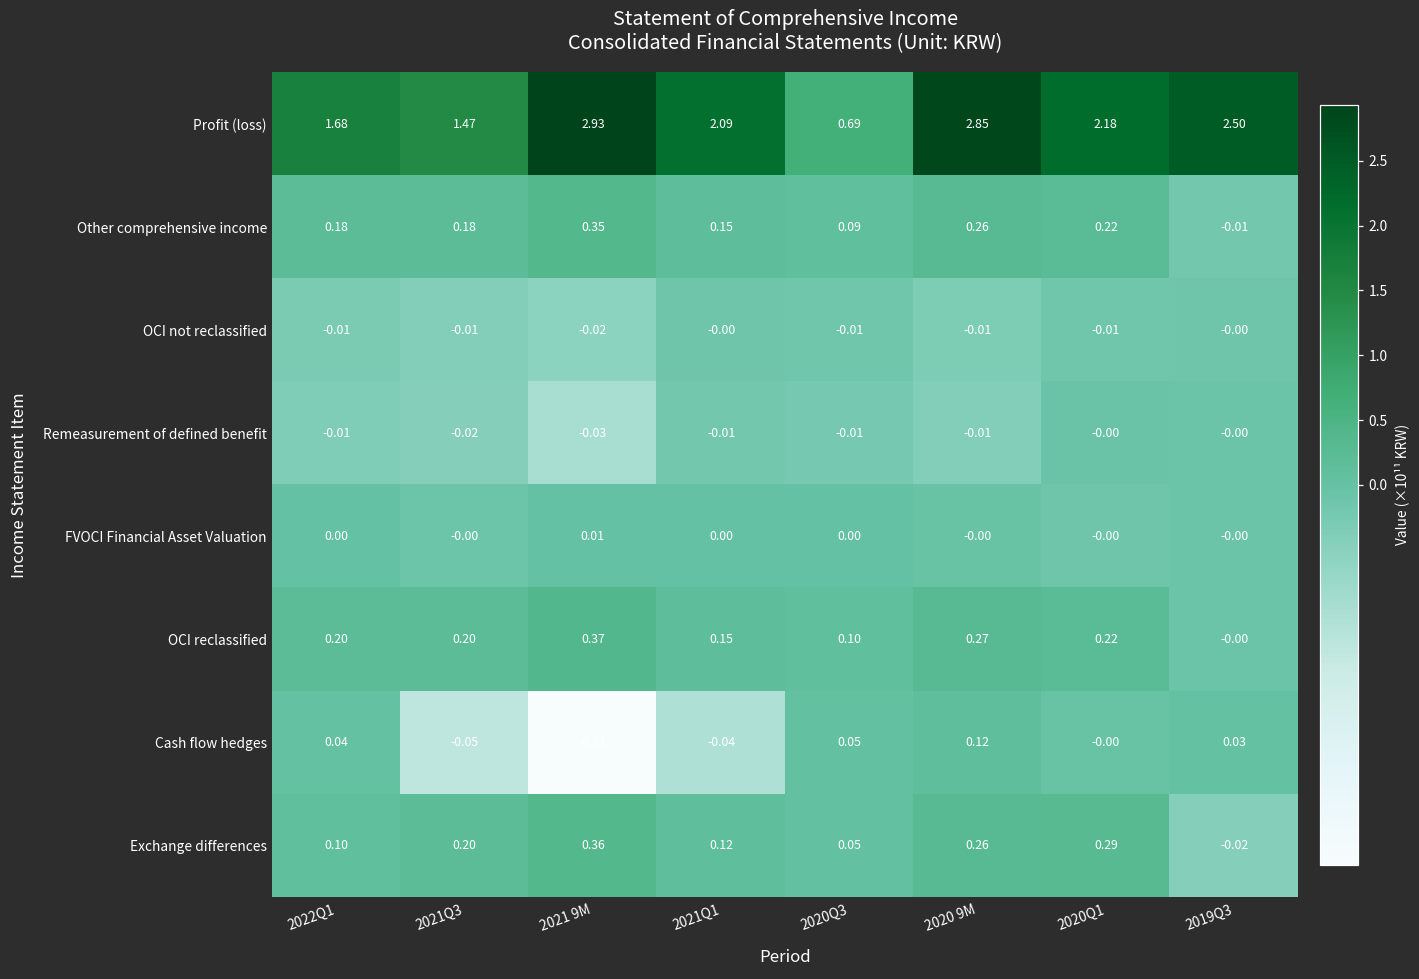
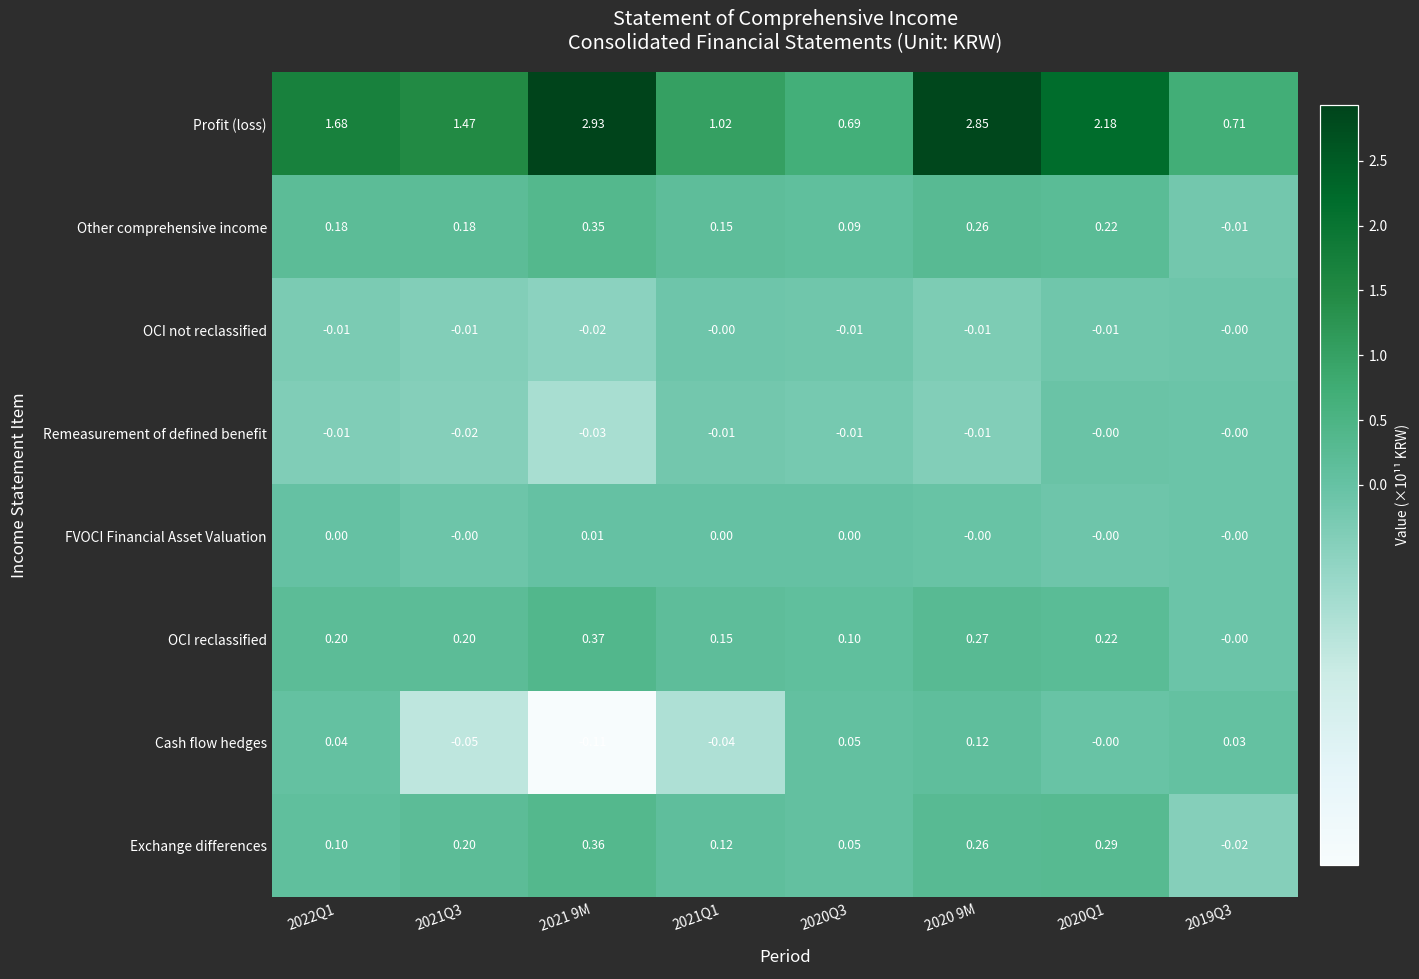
Profit (loss), 2021Q1: 2.09 -> 1.02
Profit (loss), 2019Q3: 2.50 -> 0.71
